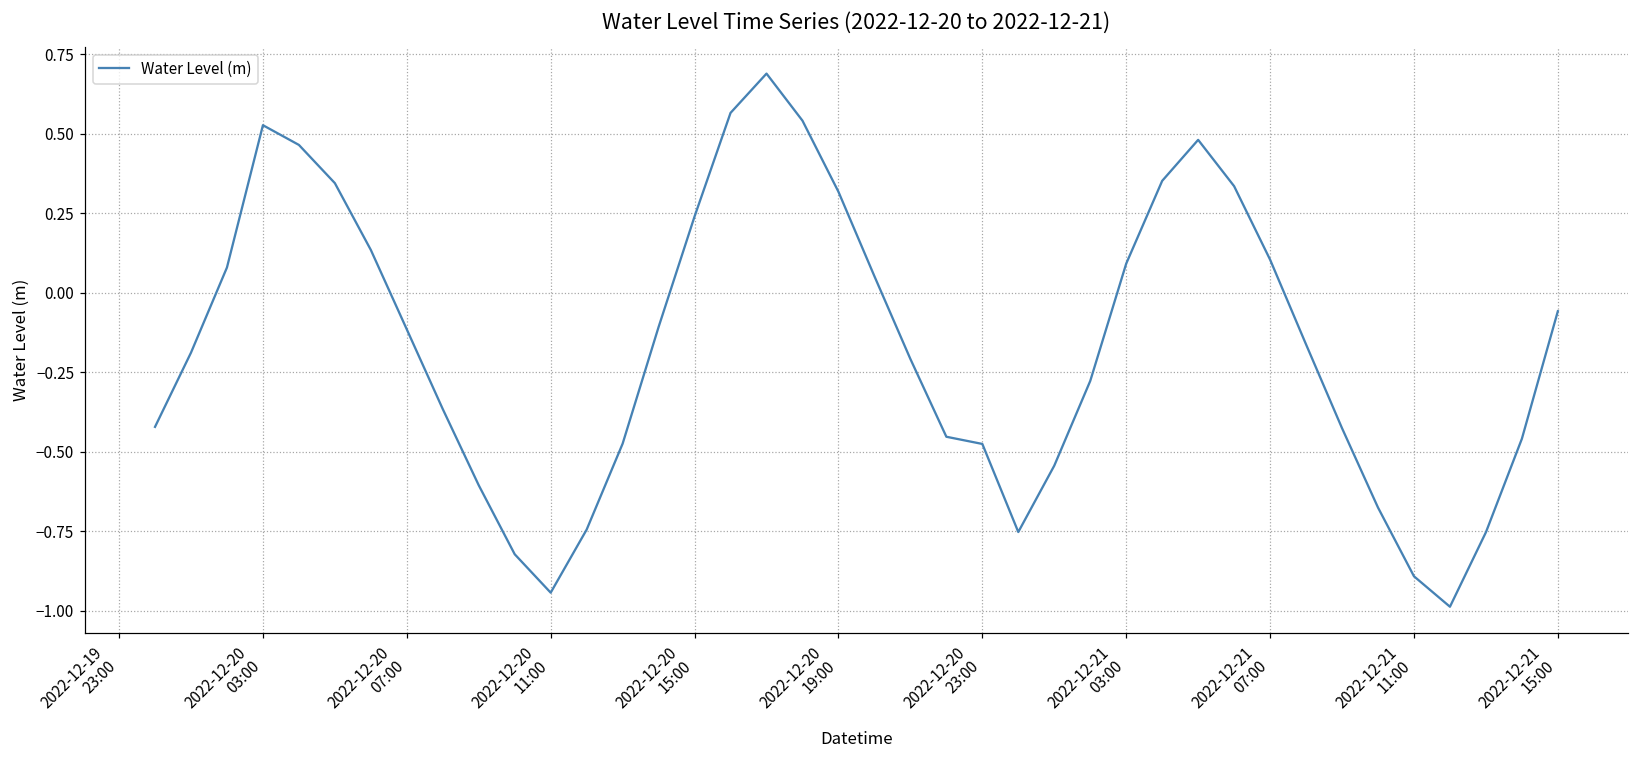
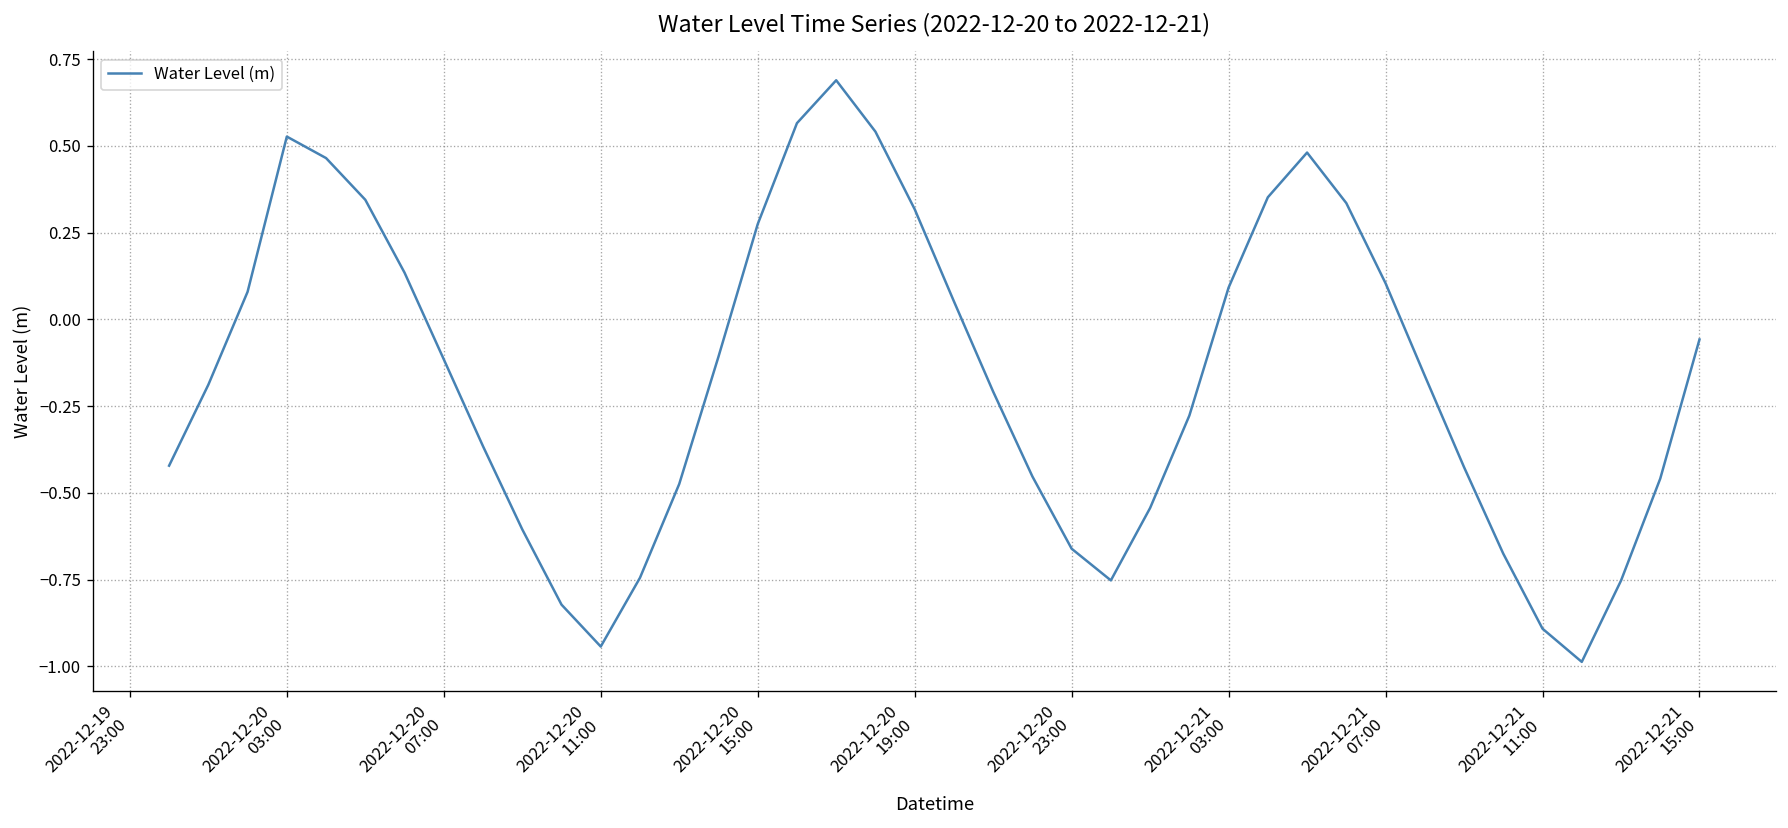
2022-12-20 15:00: 0.24 -> 0.27
2022-12-20 23:00: -0.48 -> -0.66
